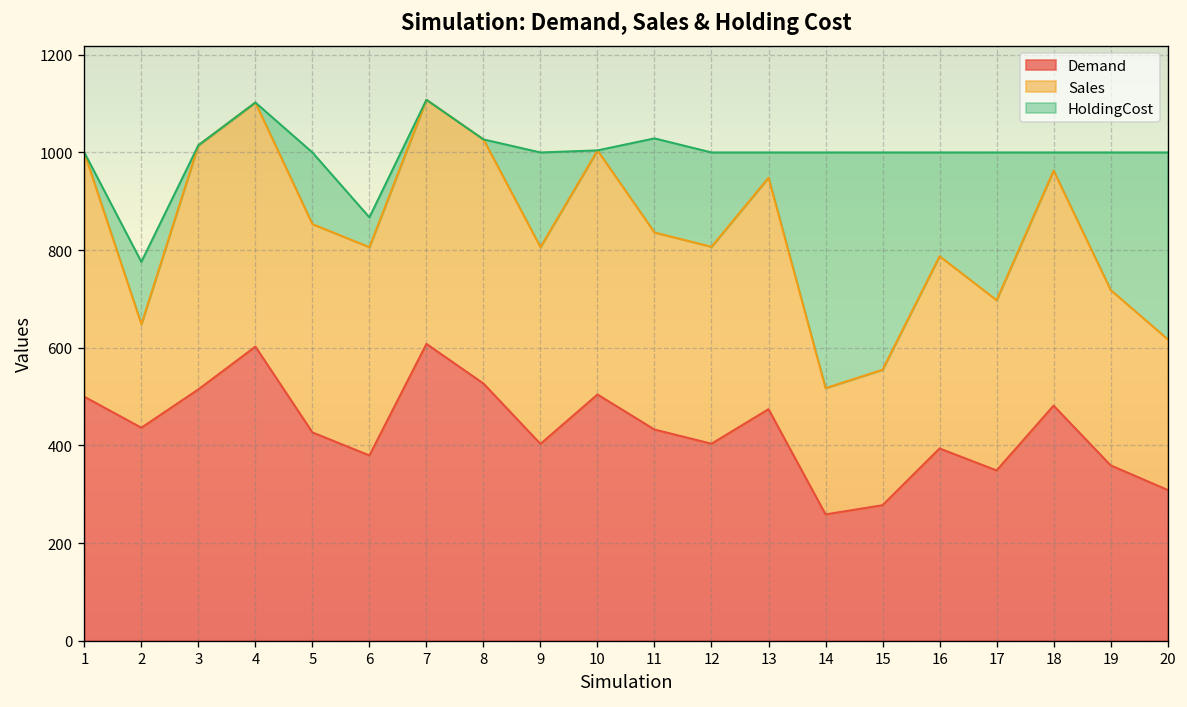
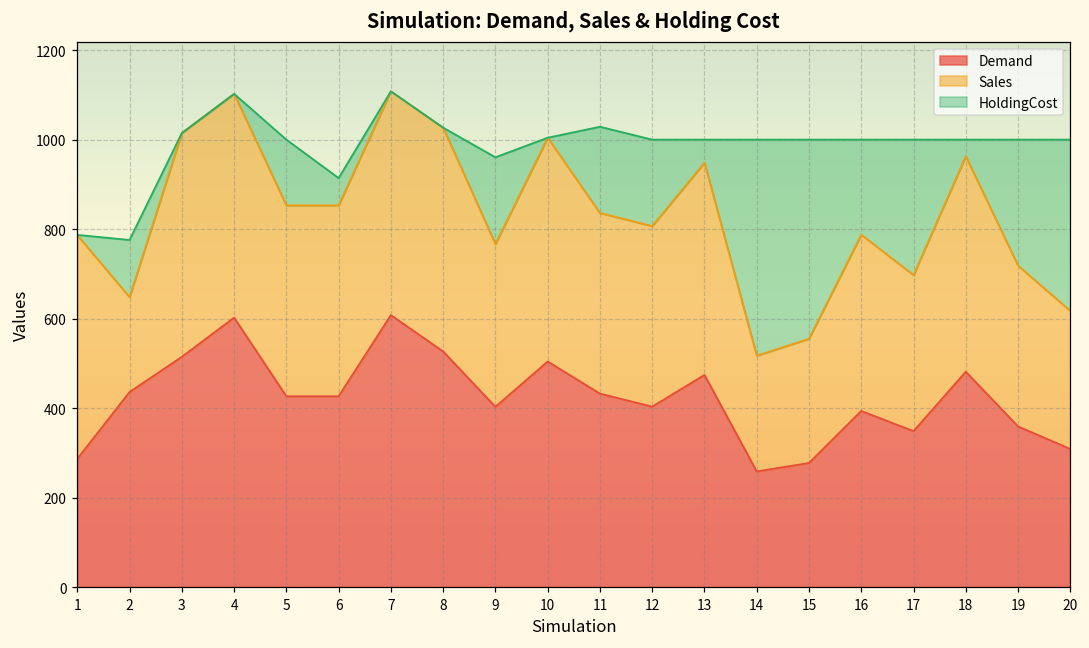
Demand, 1: 500 -> 290
Demand, 6: 380 -> 430
Sales, 9: 400 -> 360
